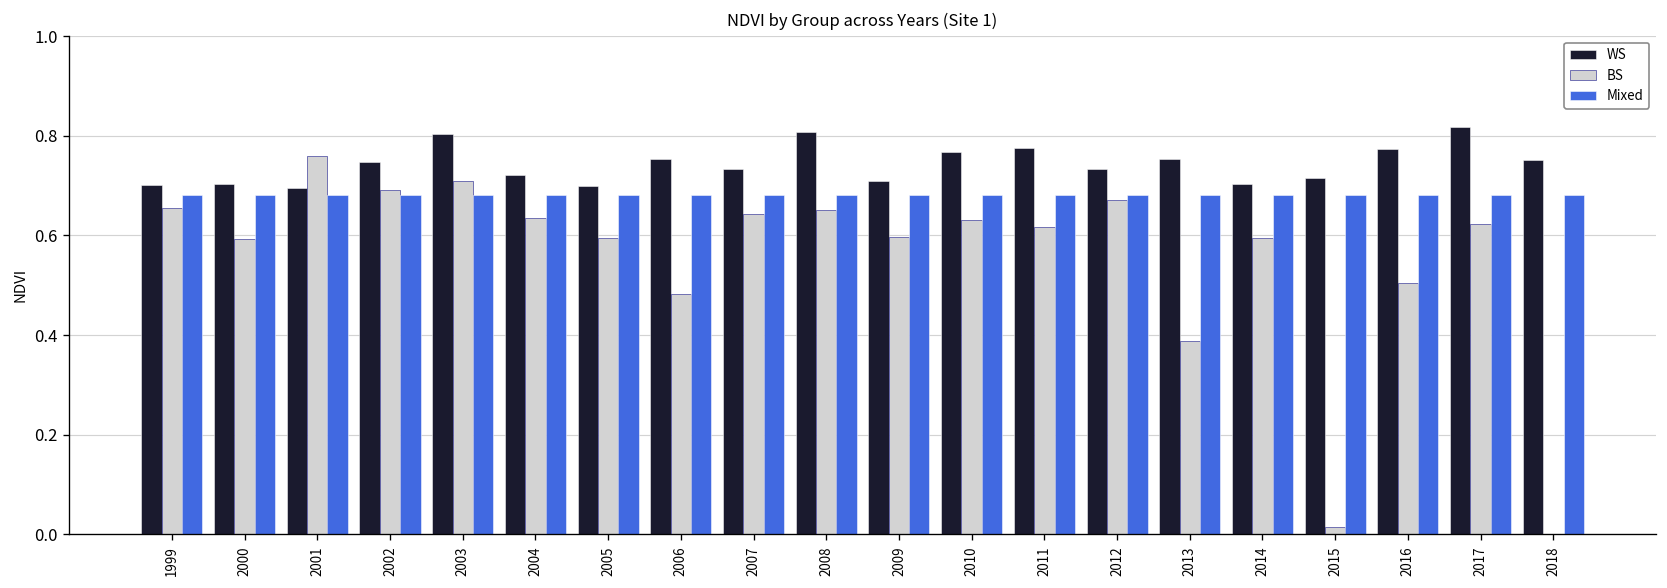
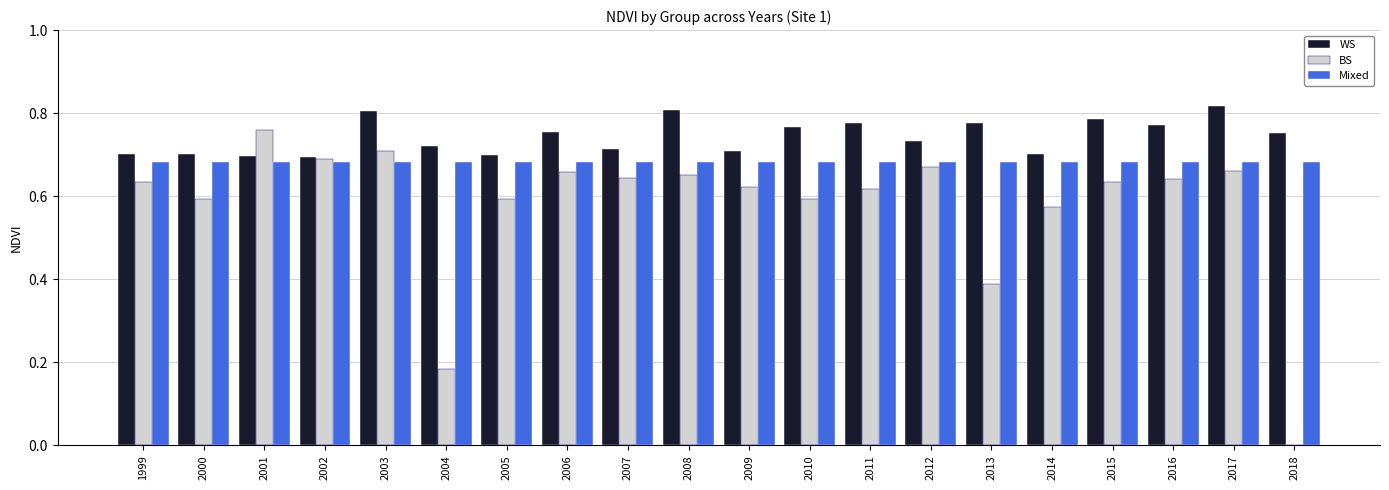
BS, 1999: 0.66 -> 0.63
WS, 2002: 0.75 -> 0.69
BS, 2004: 0.63 -> 0.18
BS, 2006: 0.48 -> 0.66
WS, 2007: 0.73 -> 0.71
BS, 2009: 0.60 -> 0.62
BS, 2010: 0.63 -> 0.59
WS, 2013: 0.75 -> 0.78
BS, 2014: 0.60 -> 0.57
WS, 2015: 0.71 -> 0.79
BS, 2015: 0.02 -> 0.63
BS, 2016: 0.51 -> 0.64
BS, 2017: 0.62 -> 0.66
